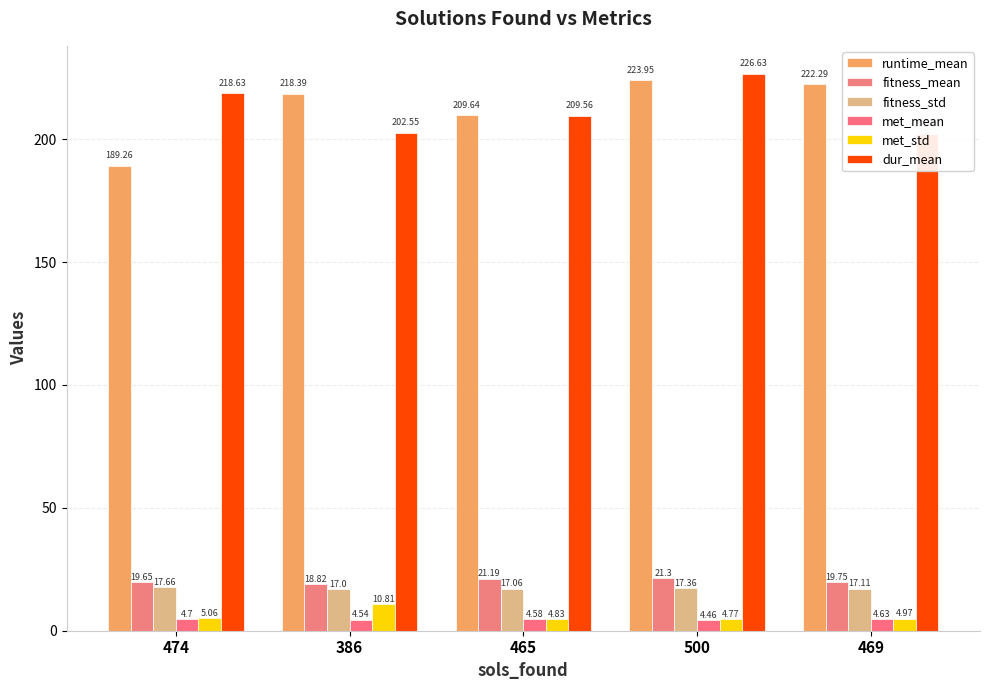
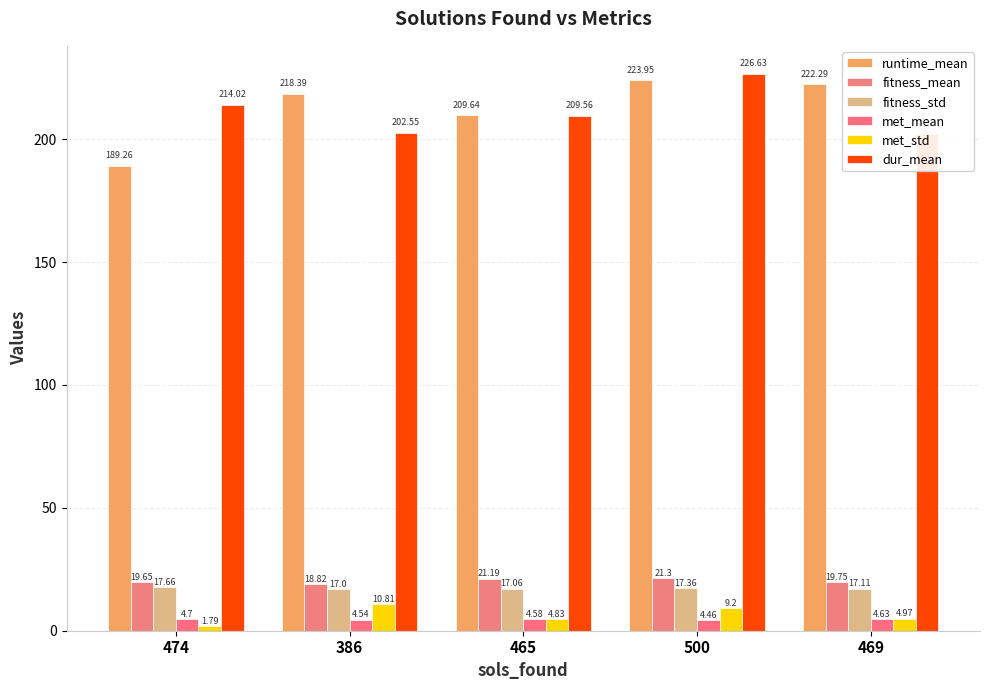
met_std, 474: 5.06 -> 1.79
dur_mean, 474: 218.63 -> 214.02
met_std, 500: 4.77 -> 9.2
